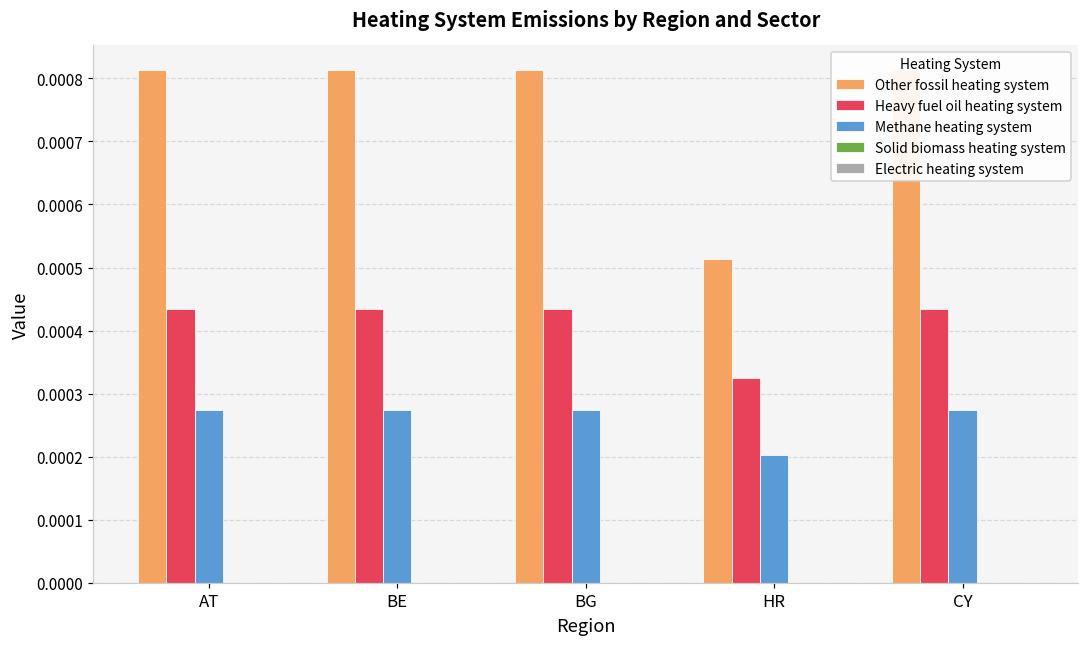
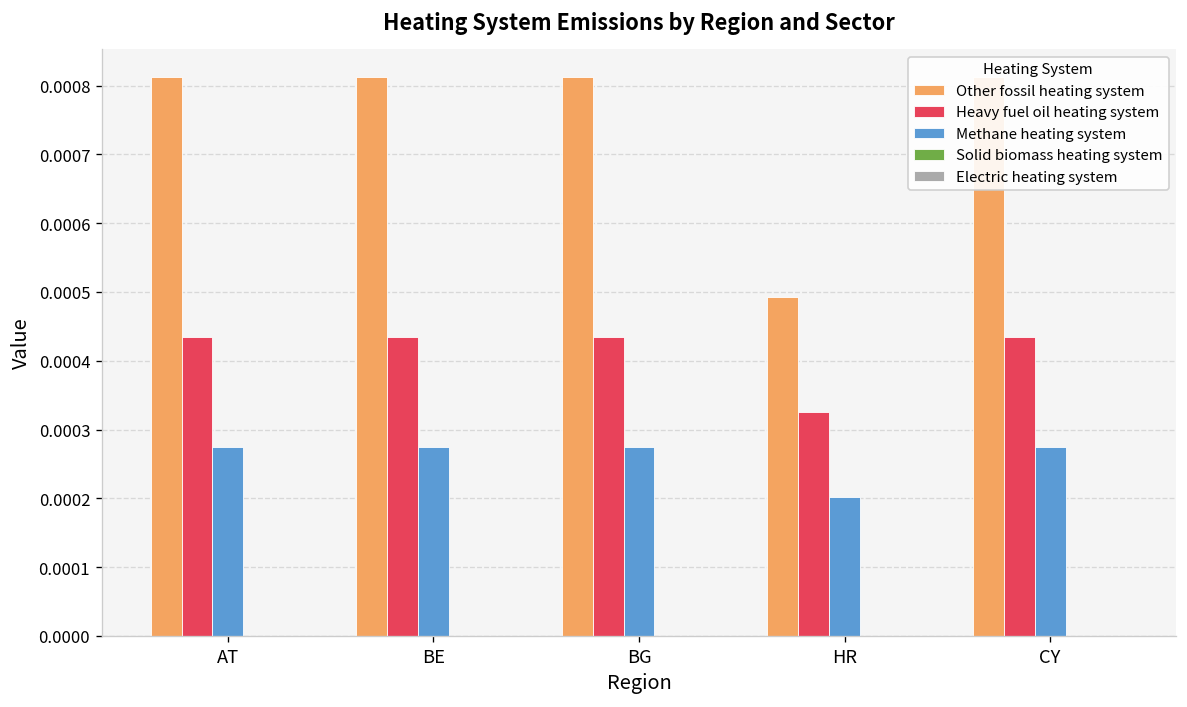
Other fossil heating system, HR: 0.00051 -> 0.00049
